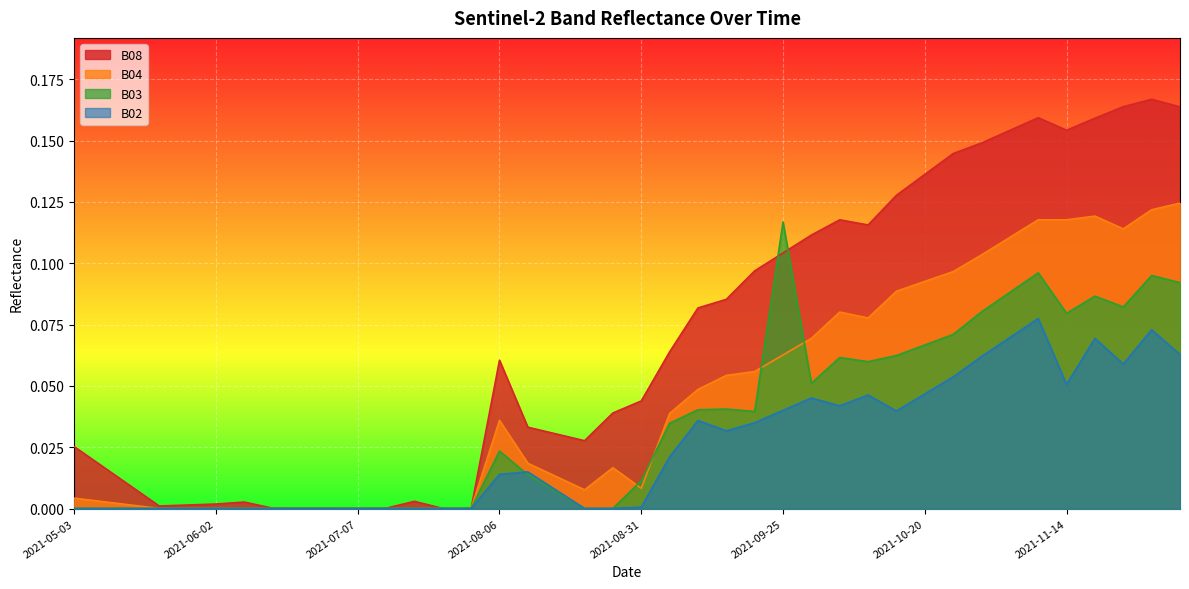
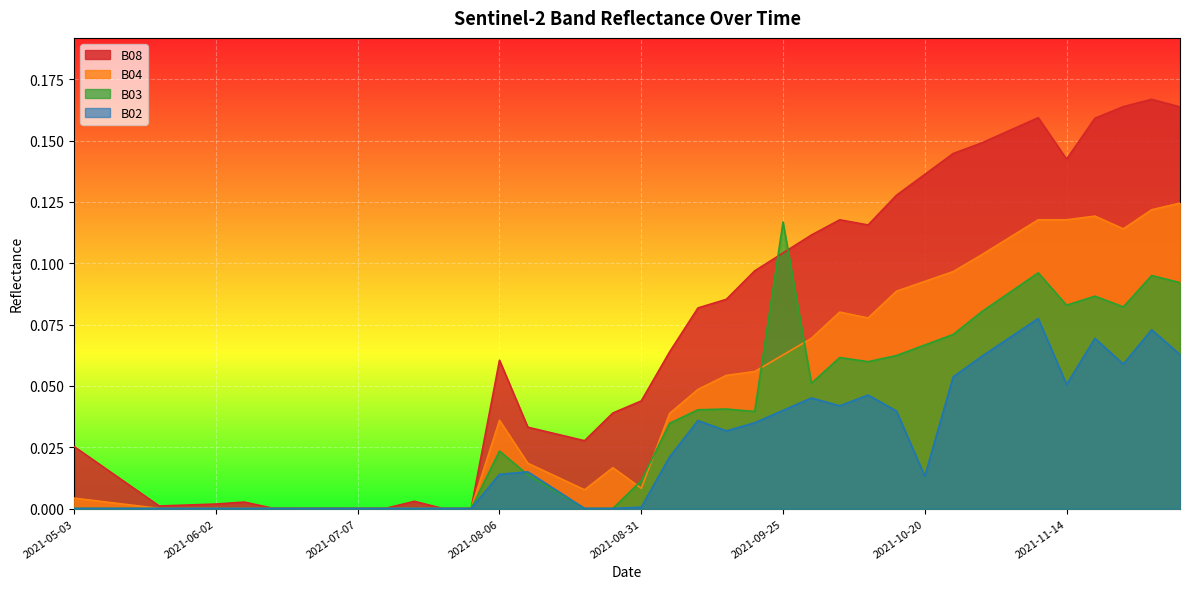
B02, 2021-10-20: 0.047 -> 0.013
B08, 2021-11-14: 0.154 -> 0.142
B03, 2021-11-14: 0.080 -> 0.083
